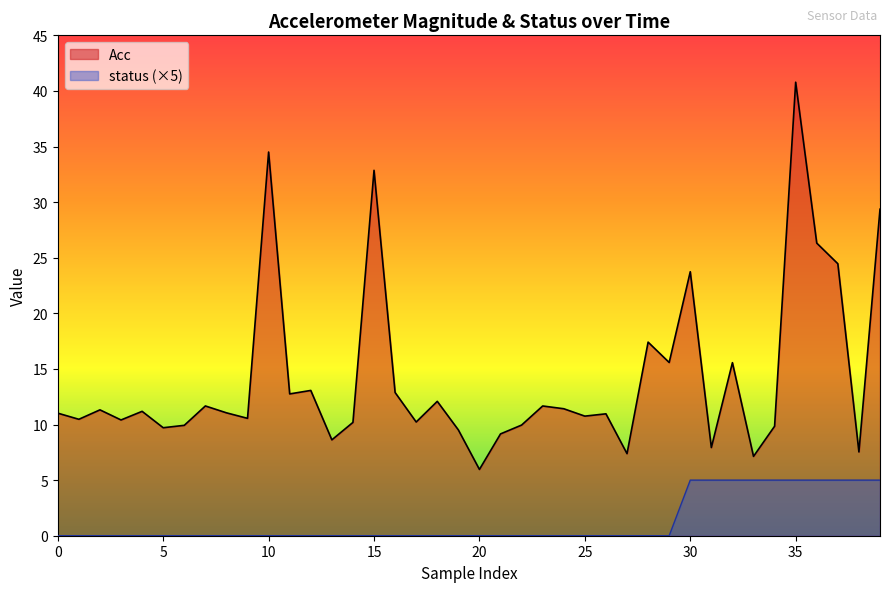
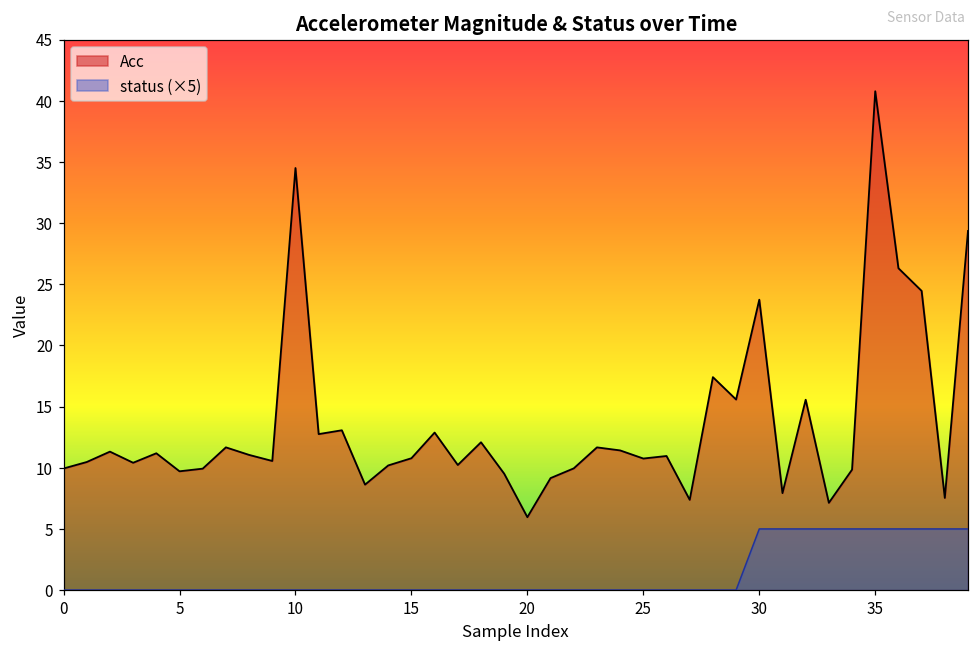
Acc, 0: 11.0 -> 9.9
Acc, 15: 32.9 -> 10.8
